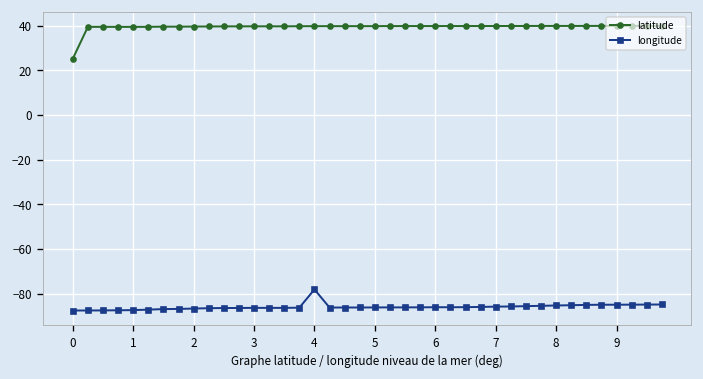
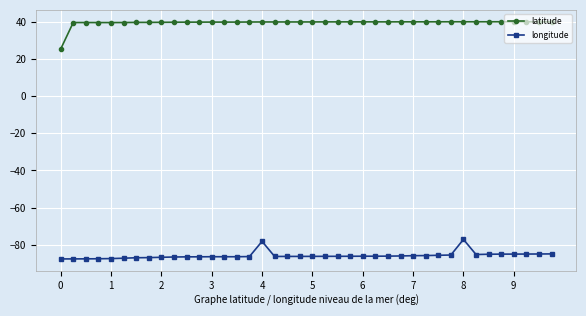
longitude, 8: -85 -> -77
